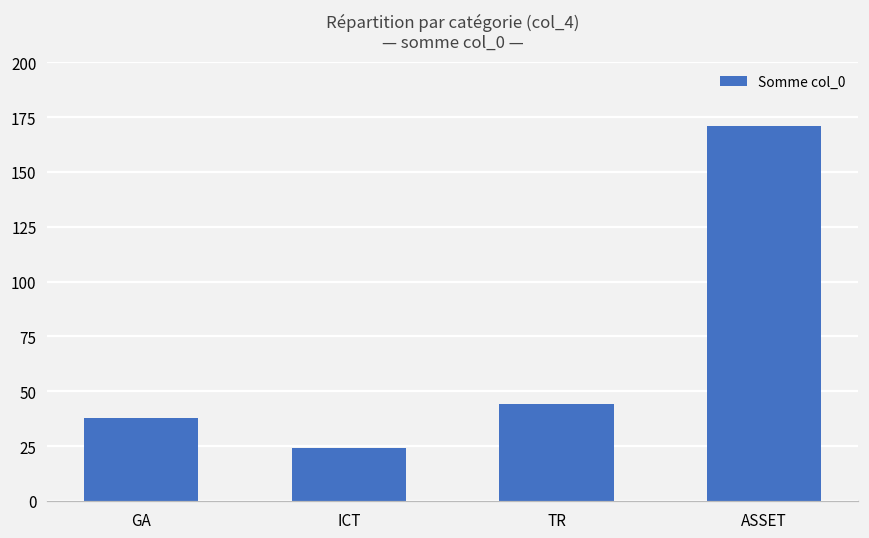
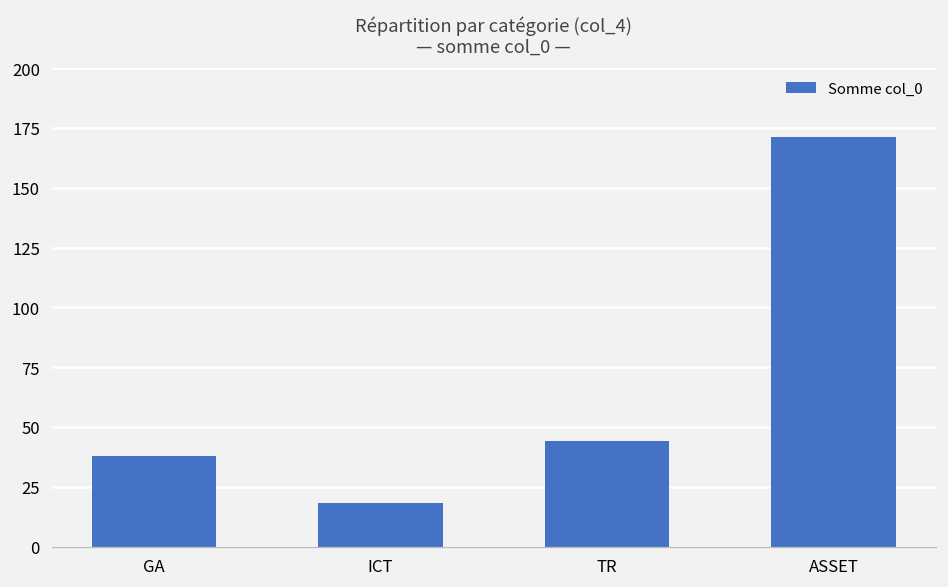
ICT: 24 -> 18
